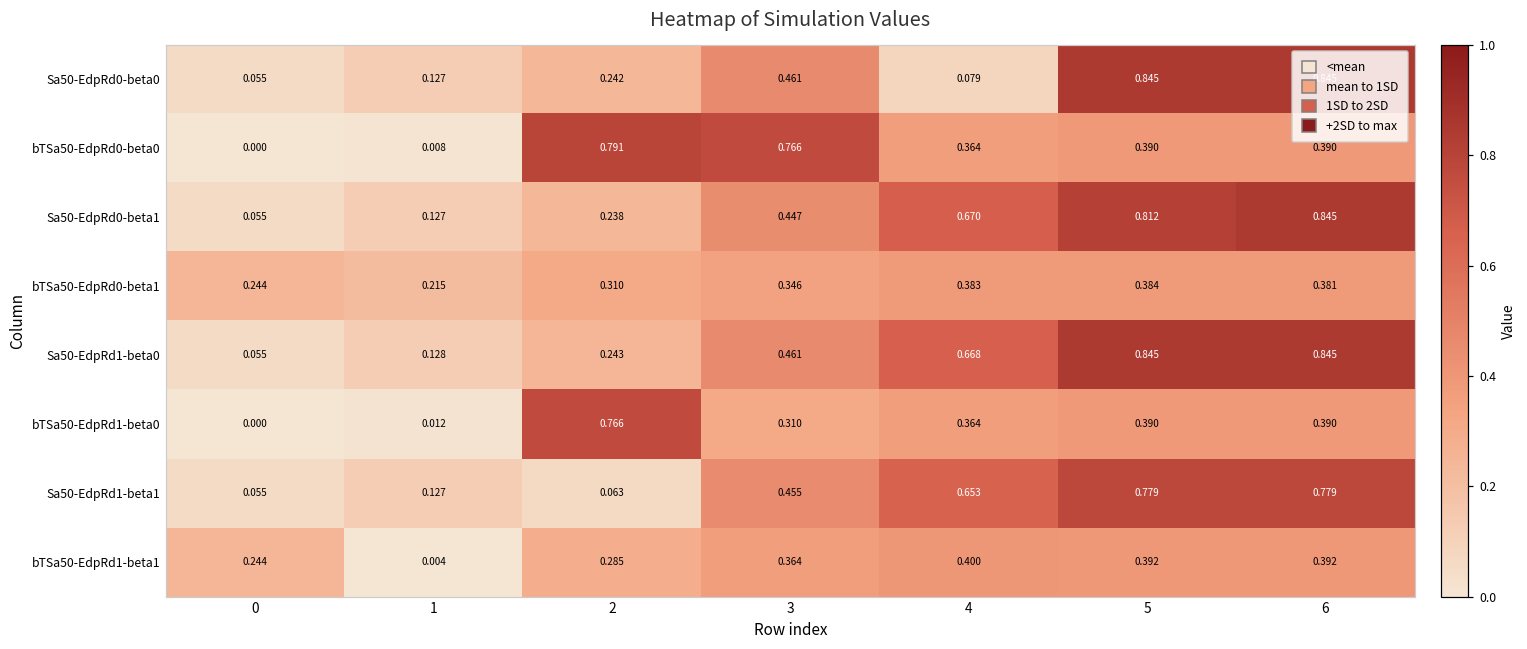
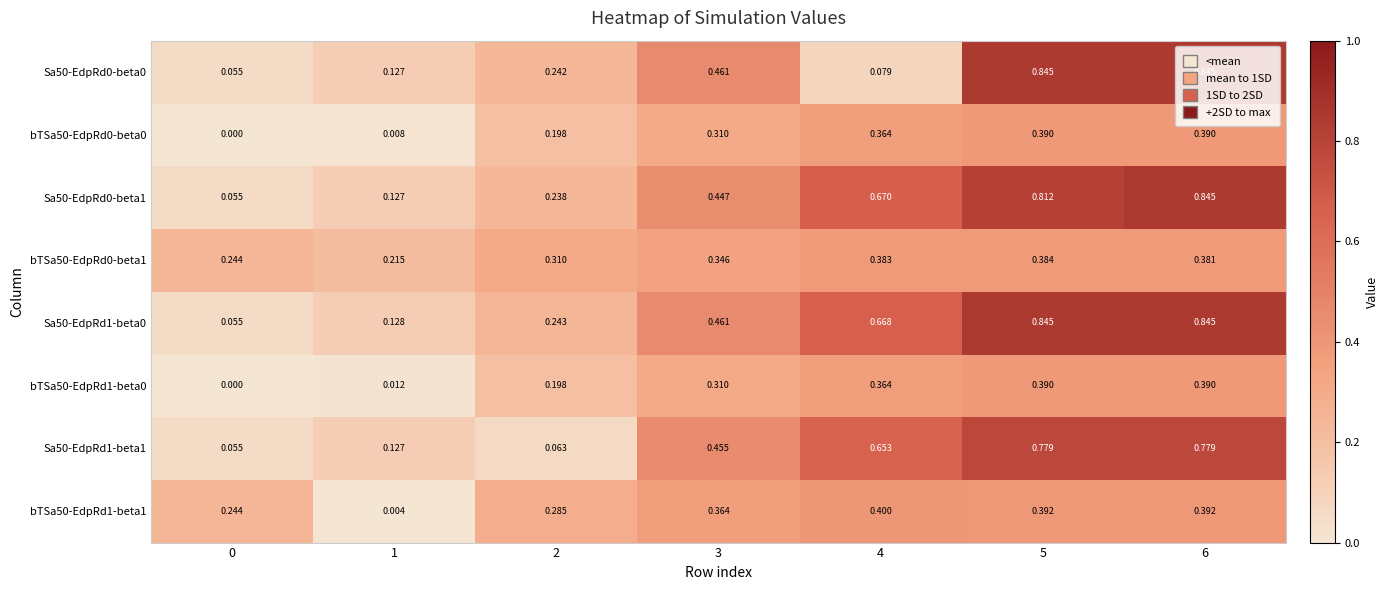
bTSa50-EdpRd0-beta0, 2: 0.791 -> 0.198
bTSa50-EdpRd0-beta0, 3: 0.766 -> 0.310
bTSa50-EdpRd1-beta0, 2: 0.766 -> 0.198
